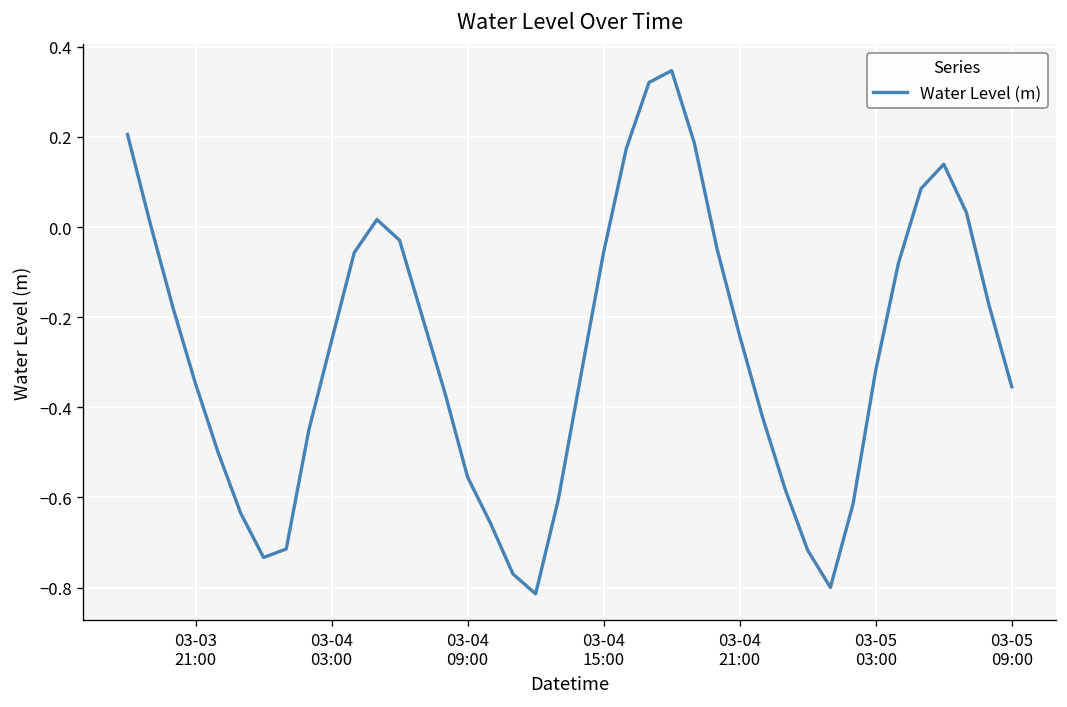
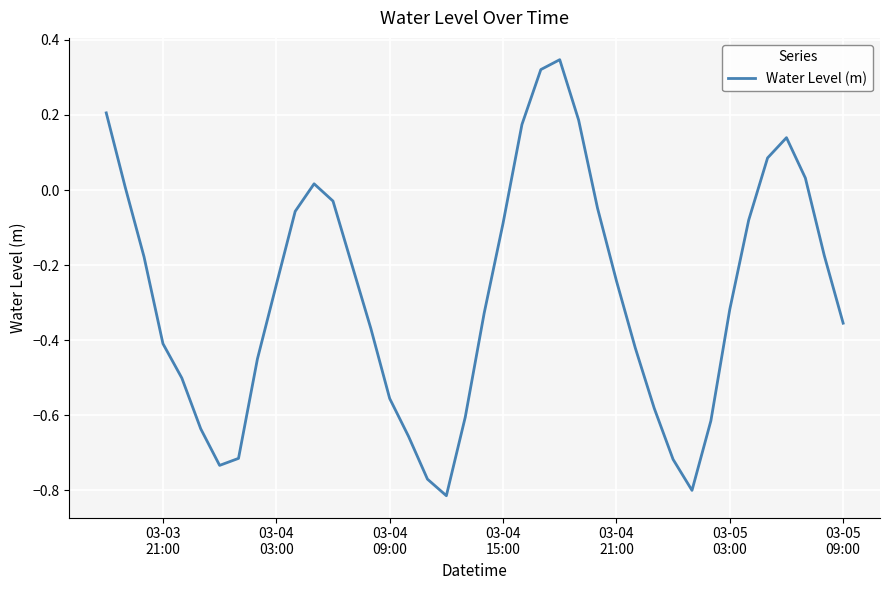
03-03 21:00: -0.35 -> -0.41
03-04 15:00: -0.06 -> -0.09
